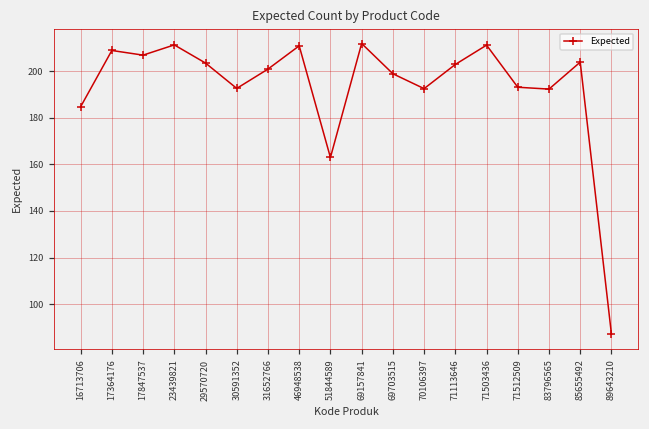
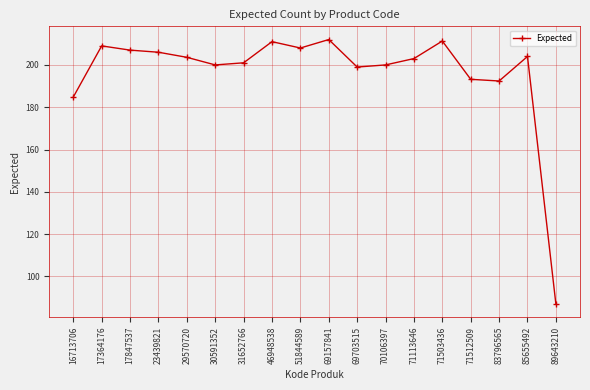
23439821: 211 -> 206
30591352: 193 -> 200
51844589: 163 -> 208
70106397: 193 -> 200
